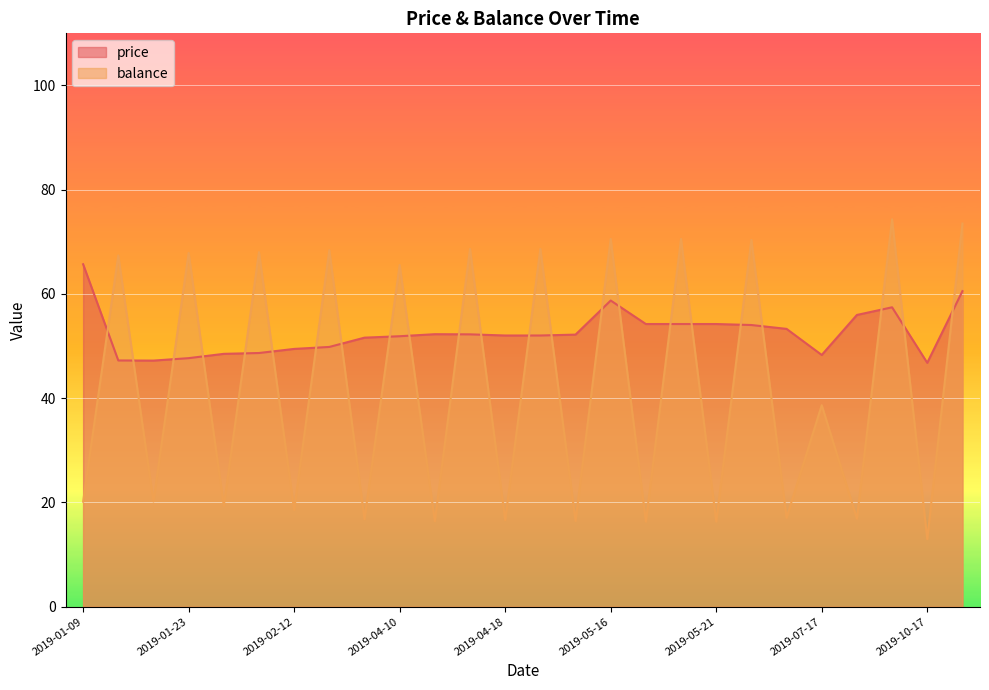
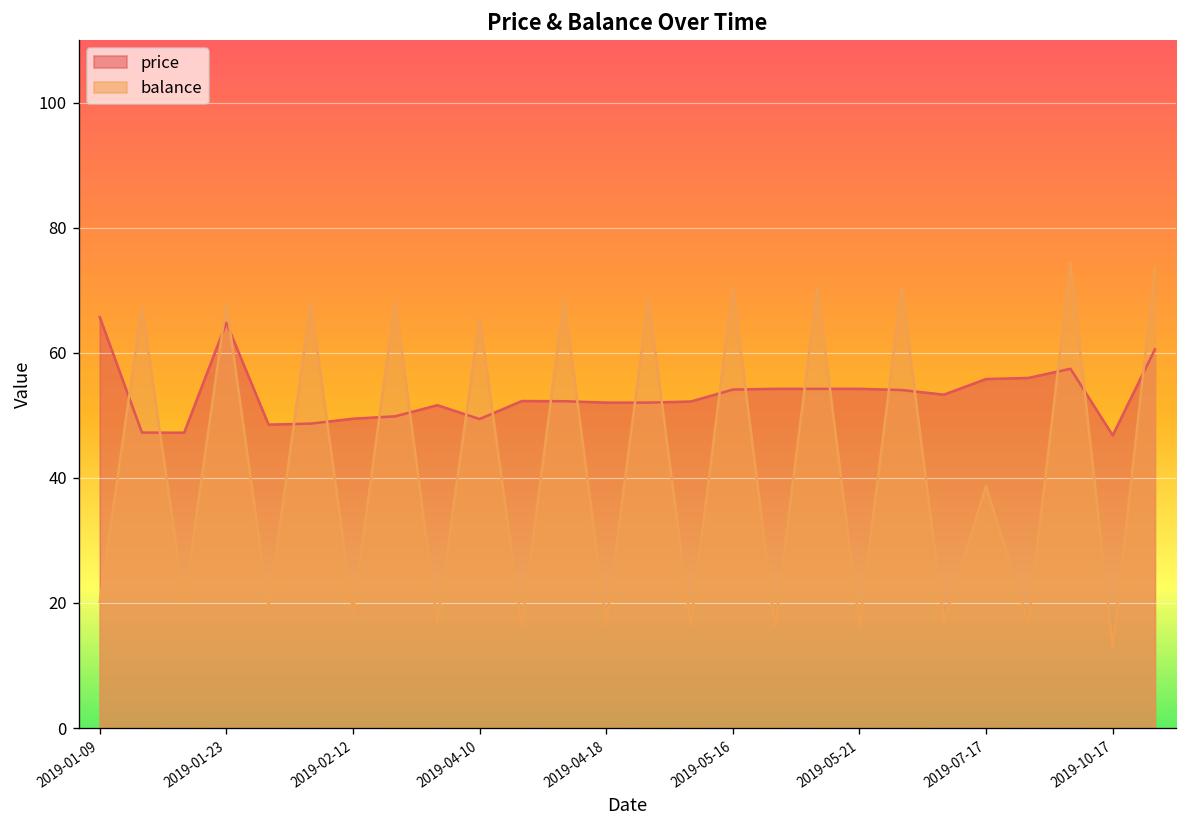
price, 2019-01-23: 48 -> 65
price, 2019-04-10: 52 -> 49
price, 2019-05-16: 59 -> 54
price, 2019-07-17: 48 -> 56
